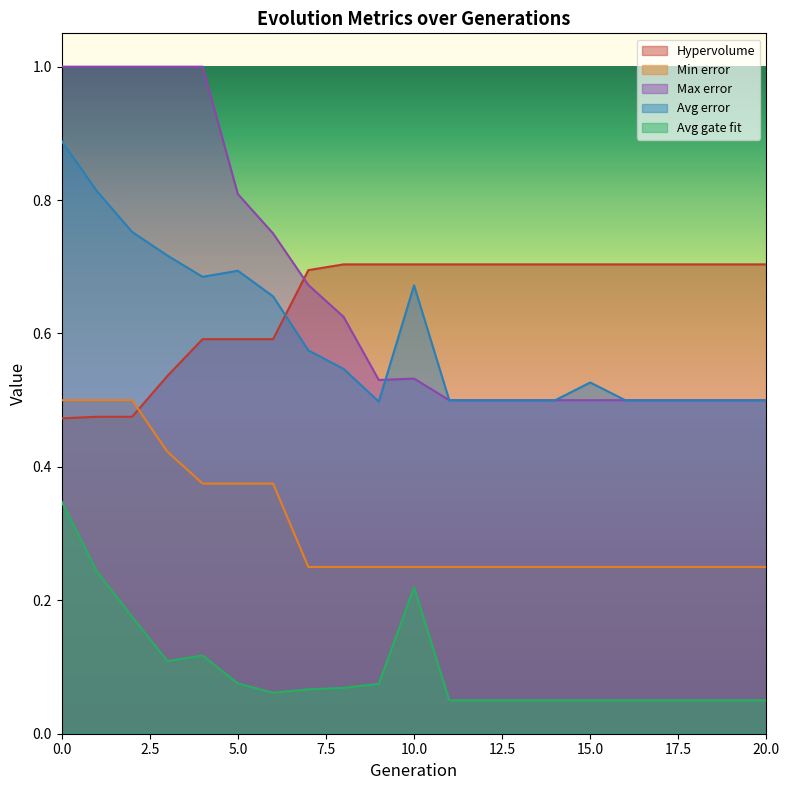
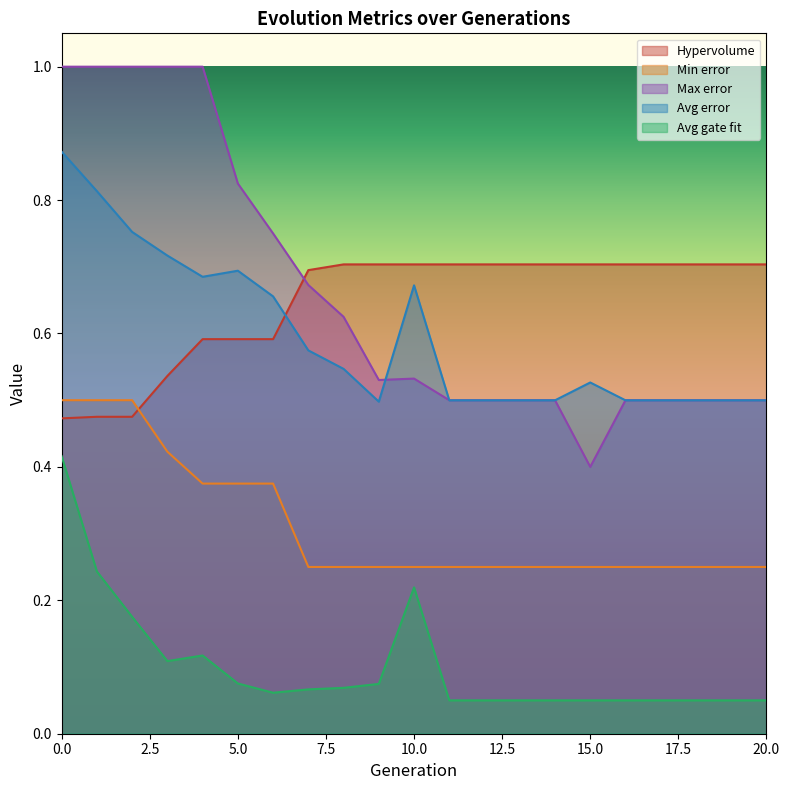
Avg error, 0.0: 0.89 -> 0.87
Avg gate fit, 0.0: 0.35 -> 0.42
Max error, 5.0: 0.81 -> 0.82
Max error, 15.0: 0.5 -> 0.4
